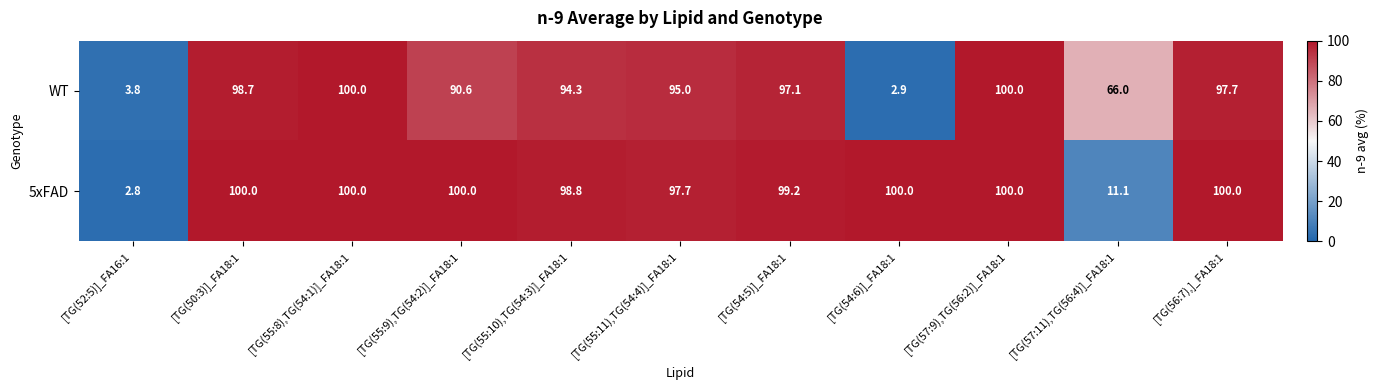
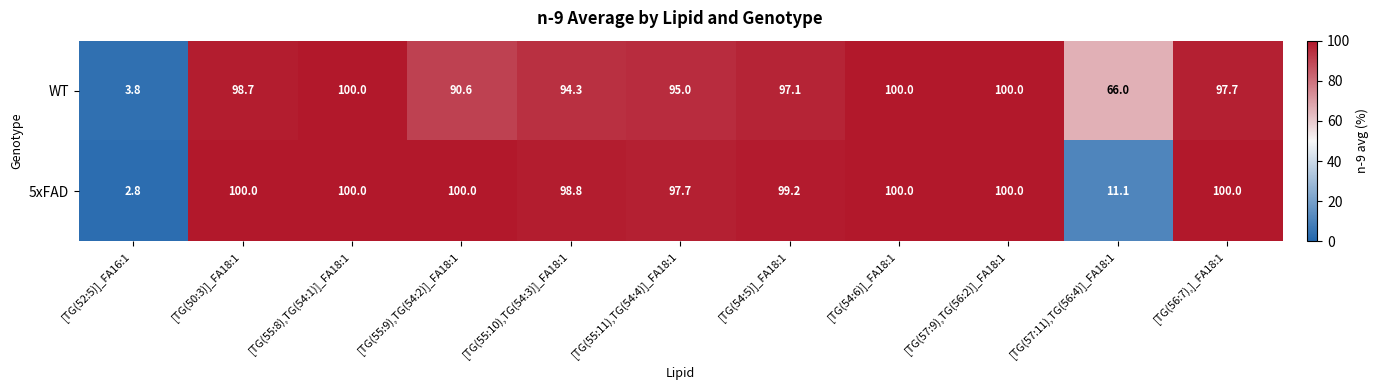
WT, [TG(54:6)]_FA18:1: 2.9 -> 100.0
